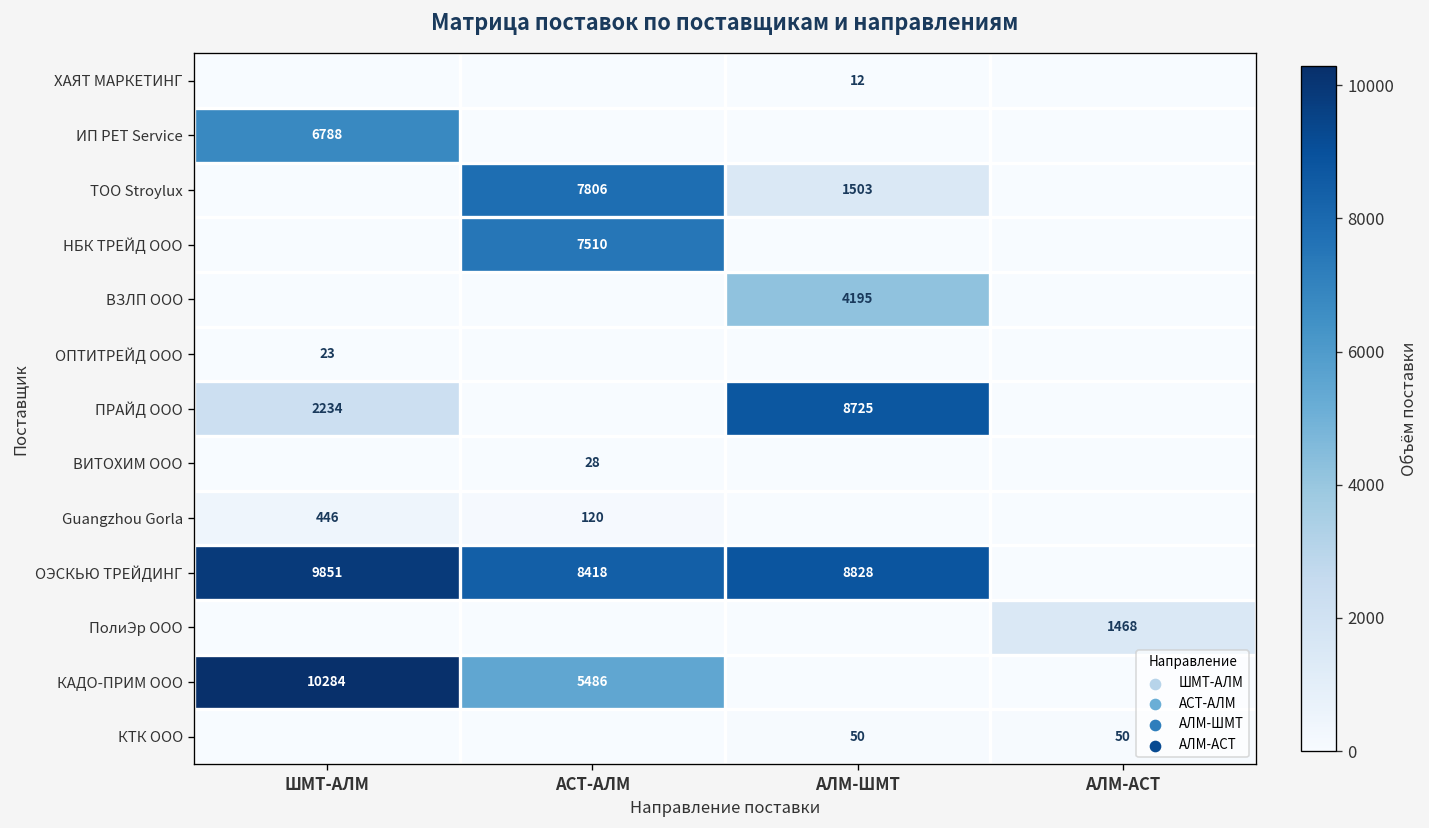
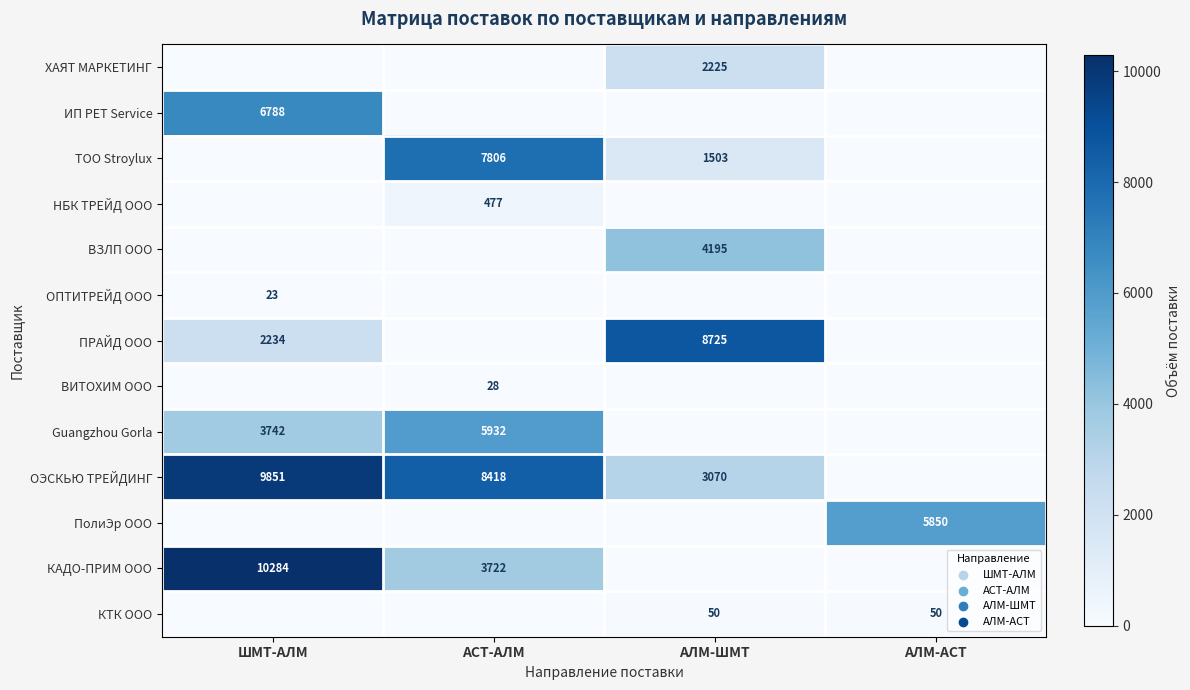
ХАЯТ МАРКЕТИНГ, АЛМ-ШМТ: 12 -> 2225
НБК ТРЕЙД ООО, АСТ-АЛМ: 7510 -> 477
Guangzhou Gorla, ШМТ-АЛМ: 446 -> 3742
Guangzhou Gorla, АСТ-АЛМ: 120 -> 5932
ОЭСКЬЮ ТРЕЙДИНГ, АЛМ-ШМТ: 8828 -> 3070
ПолиЭр ООО, АЛМ-АСТ: 1468 -> 5850
КАДО-ПРИМ ООО, АСТ-АЛМ: 5486 -> 3722
